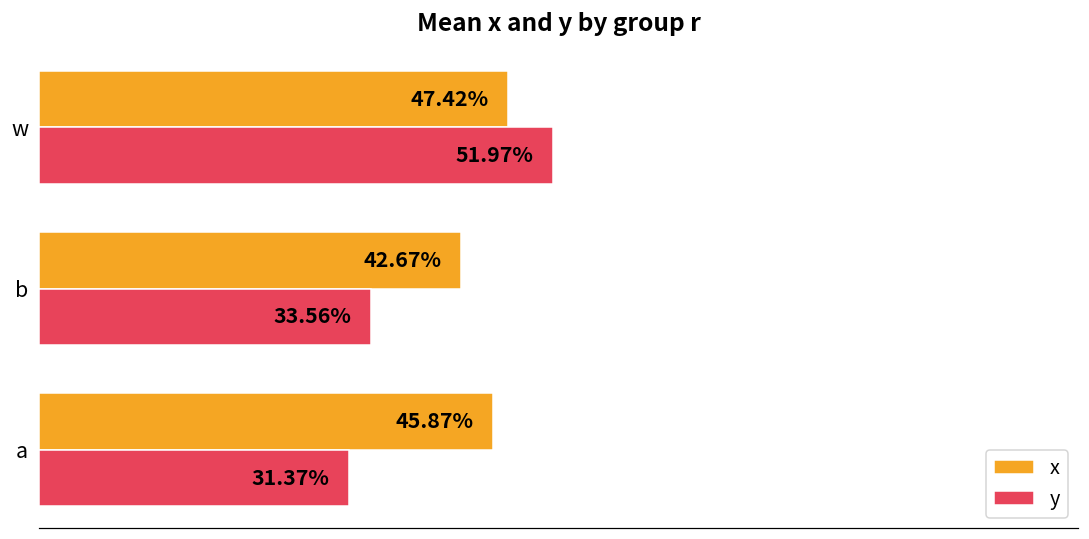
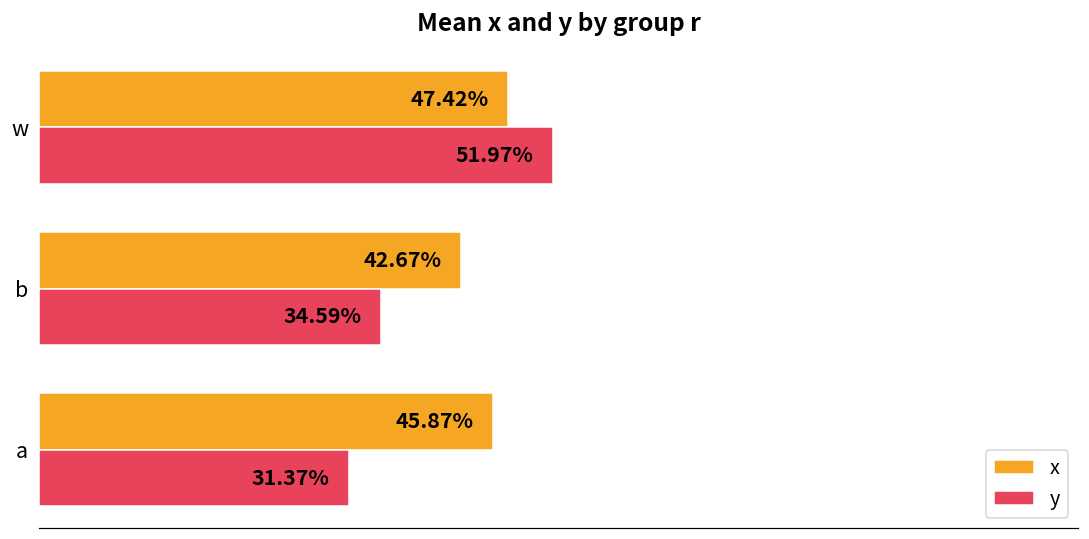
y, b: 33.56% -> 34.59%
